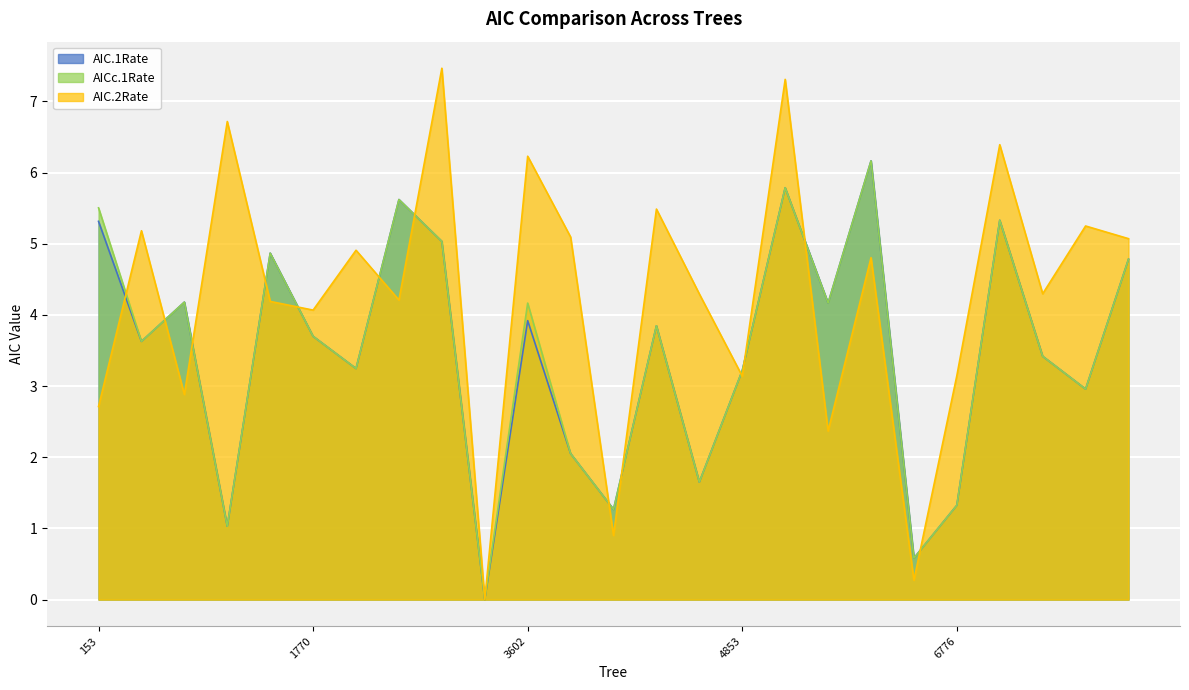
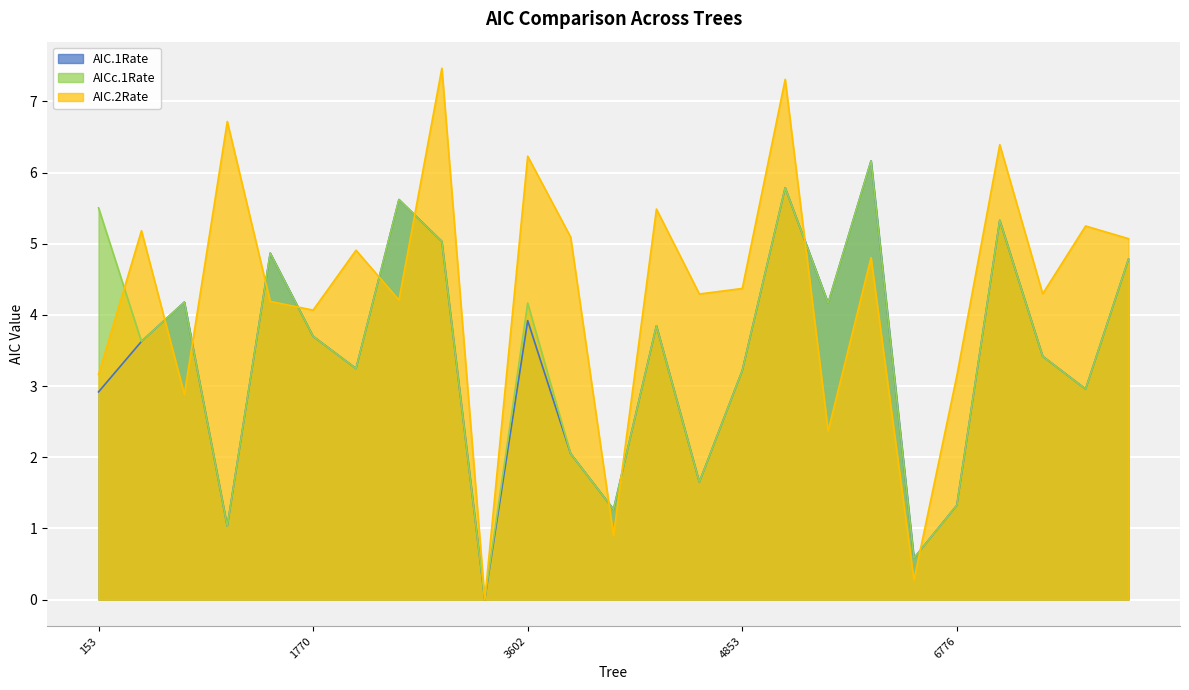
AIC.1Rate, 153: 5.3 -> 2.9
AIC.2Rate, 153: 2.7 -> 3.2
AIC.2Rate, 4853: 3.1 -> 4.4
